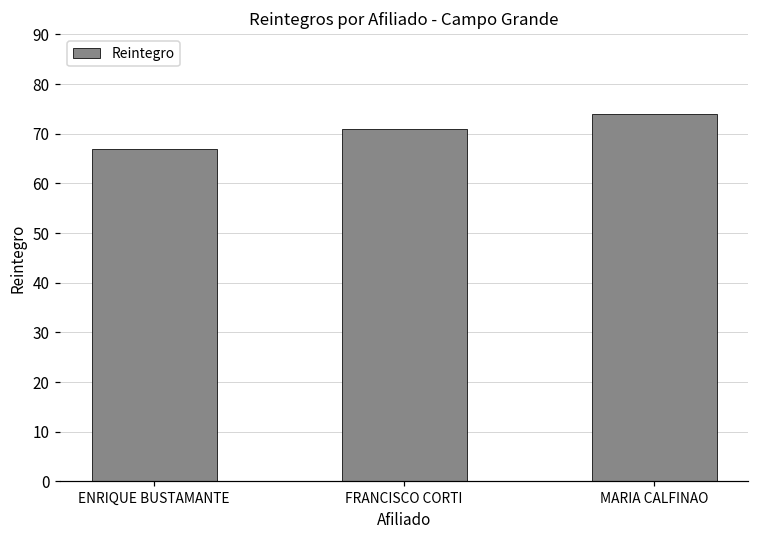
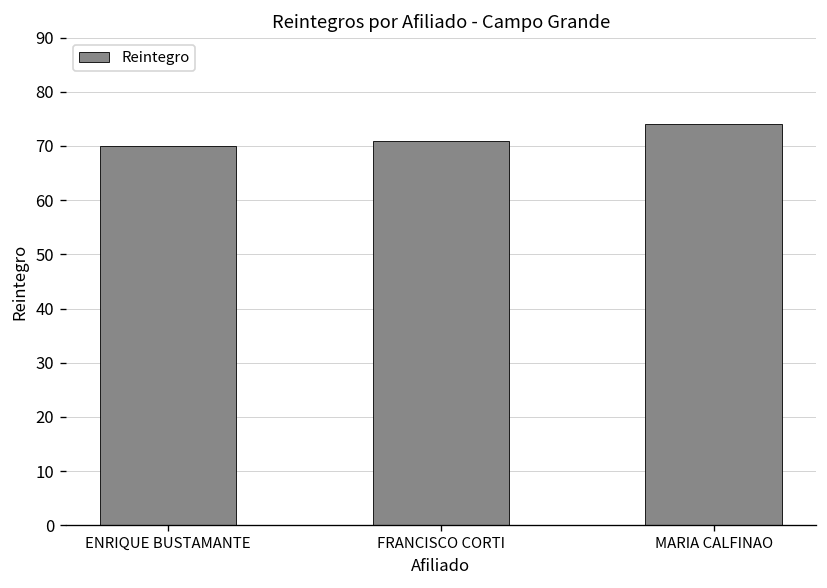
ENRIQUE BUSTAMANTE: 67 -> 70
